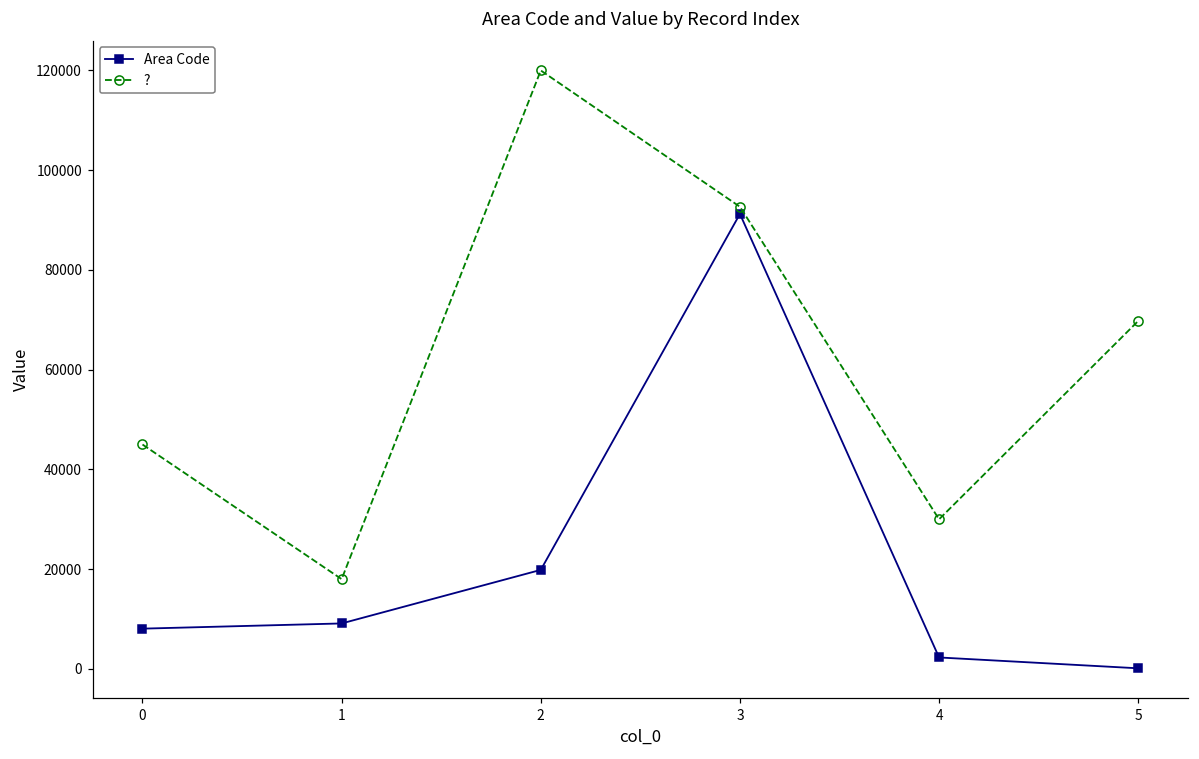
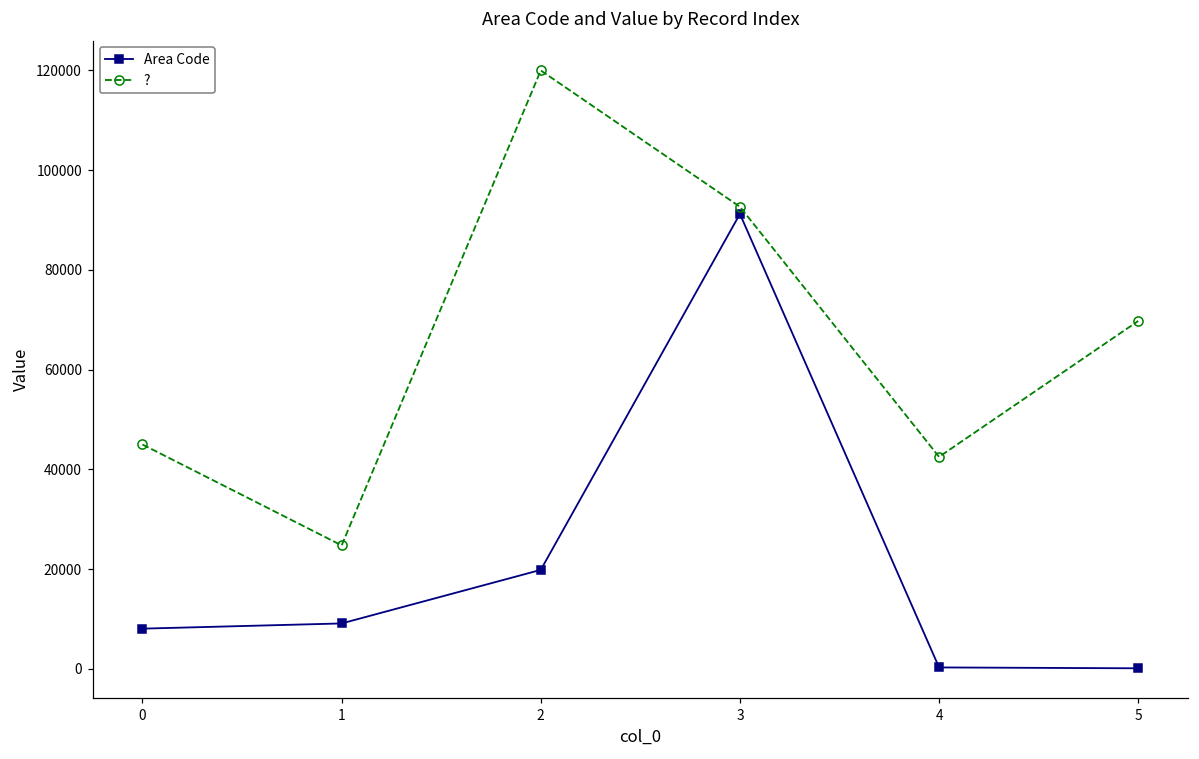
?, 1: 18000 -> 25000
Area Code, 4: 2000 -> 0
?, 4: 30000 -> 43000
